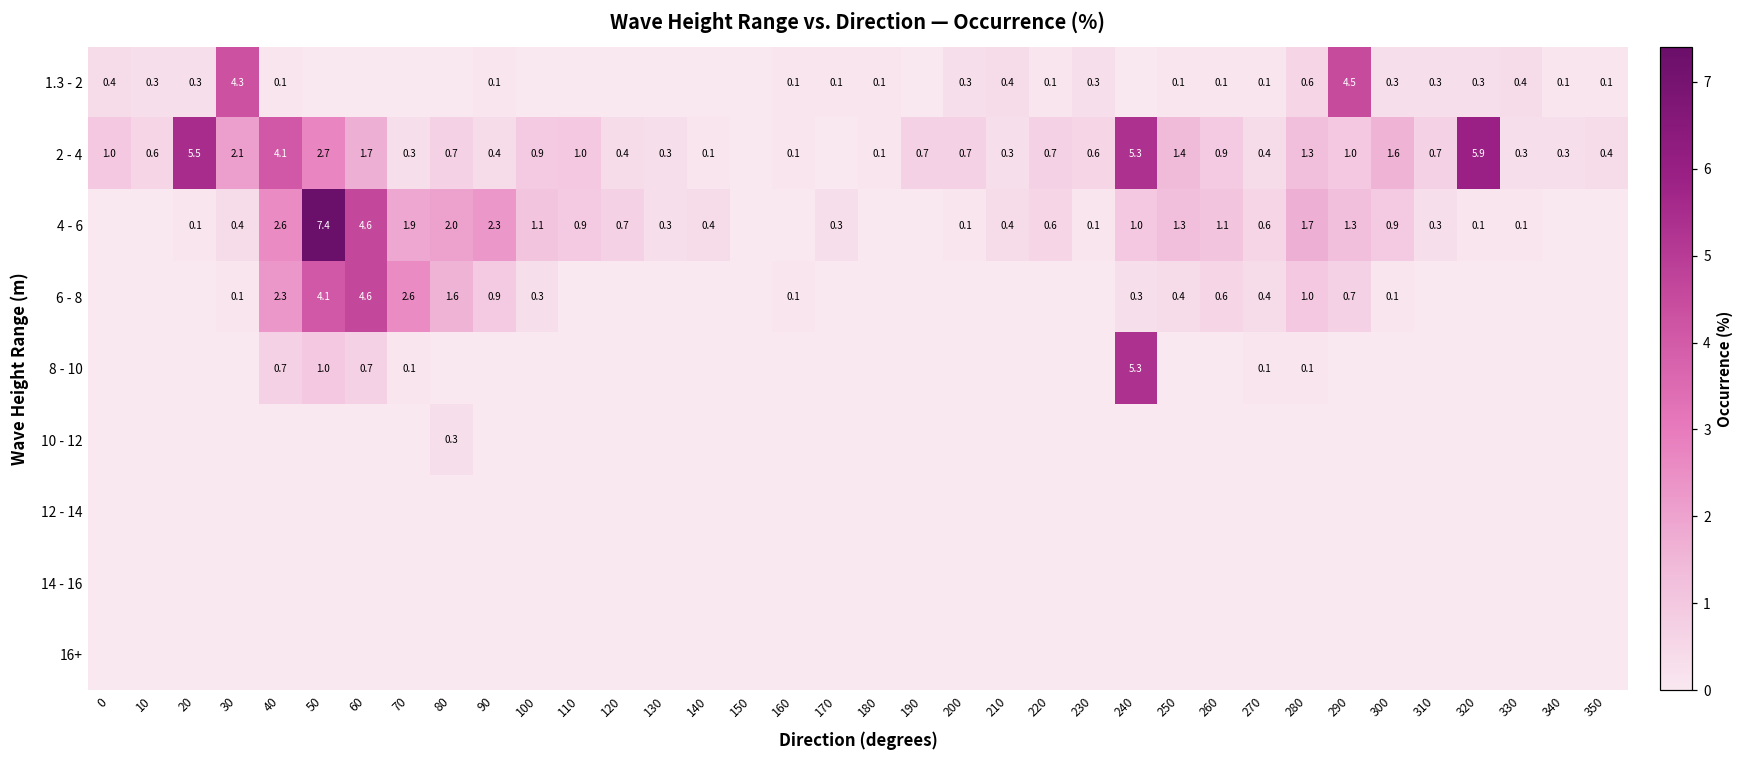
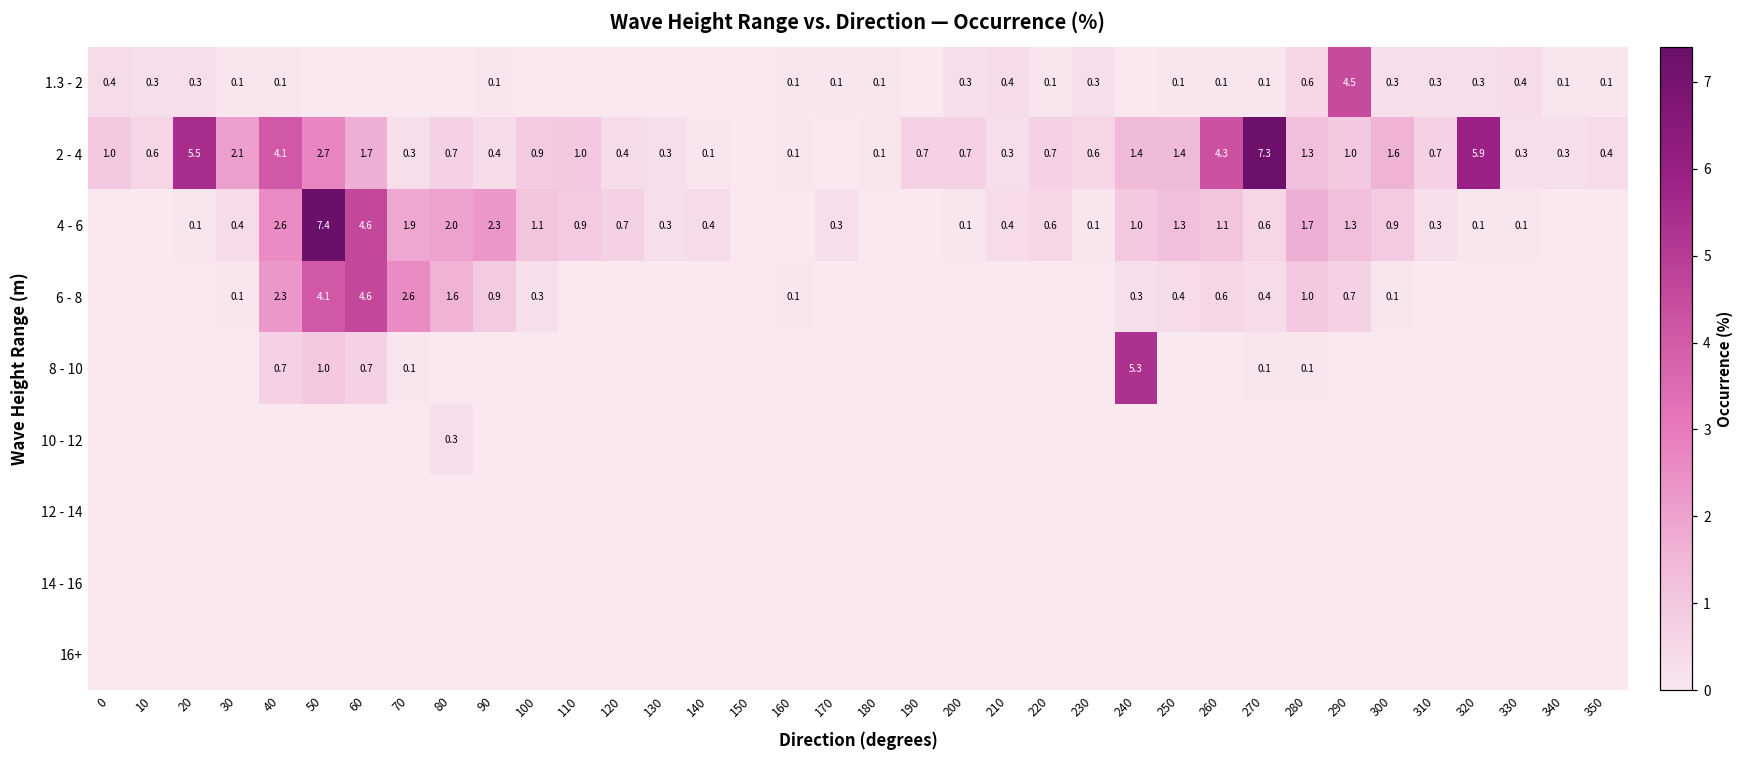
1.3 - 2, 30: 4.3 -> 0.1
2 - 4, 240: 5.3 -> 1.4
2 - 4, 260: 0.9 -> 4.3
2 - 4, 270: 0.4 -> 7.3
